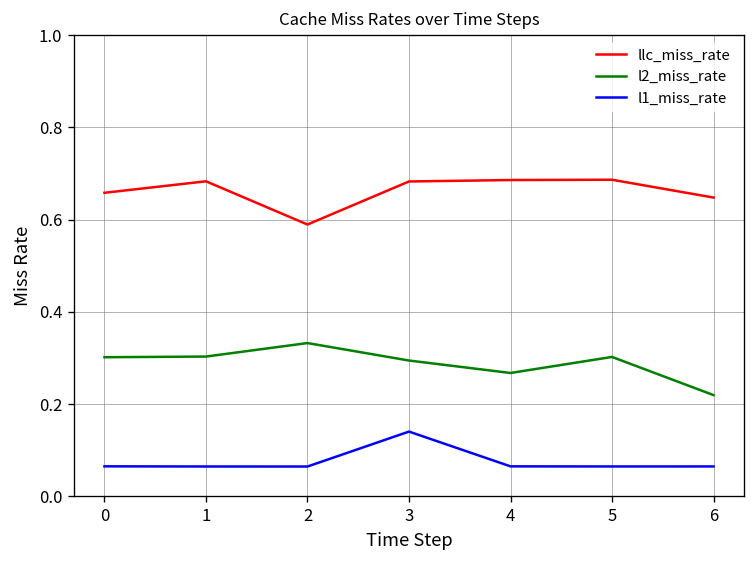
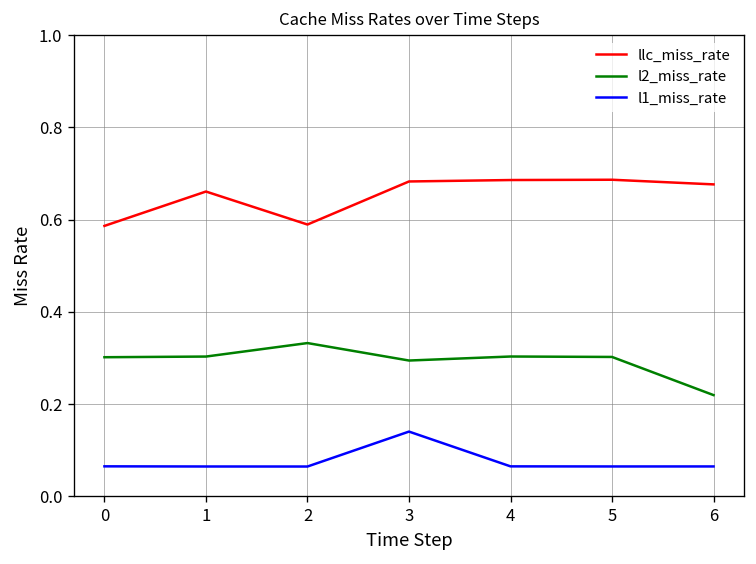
llc_miss_rate, 0: 0.66 -> 0.59
llc_miss_rate, 1: 0.68 -> 0.66
l2_miss_rate, 4: 0.27 -> 0.30
llc_miss_rate, 6: 0.65 -> 0.68
